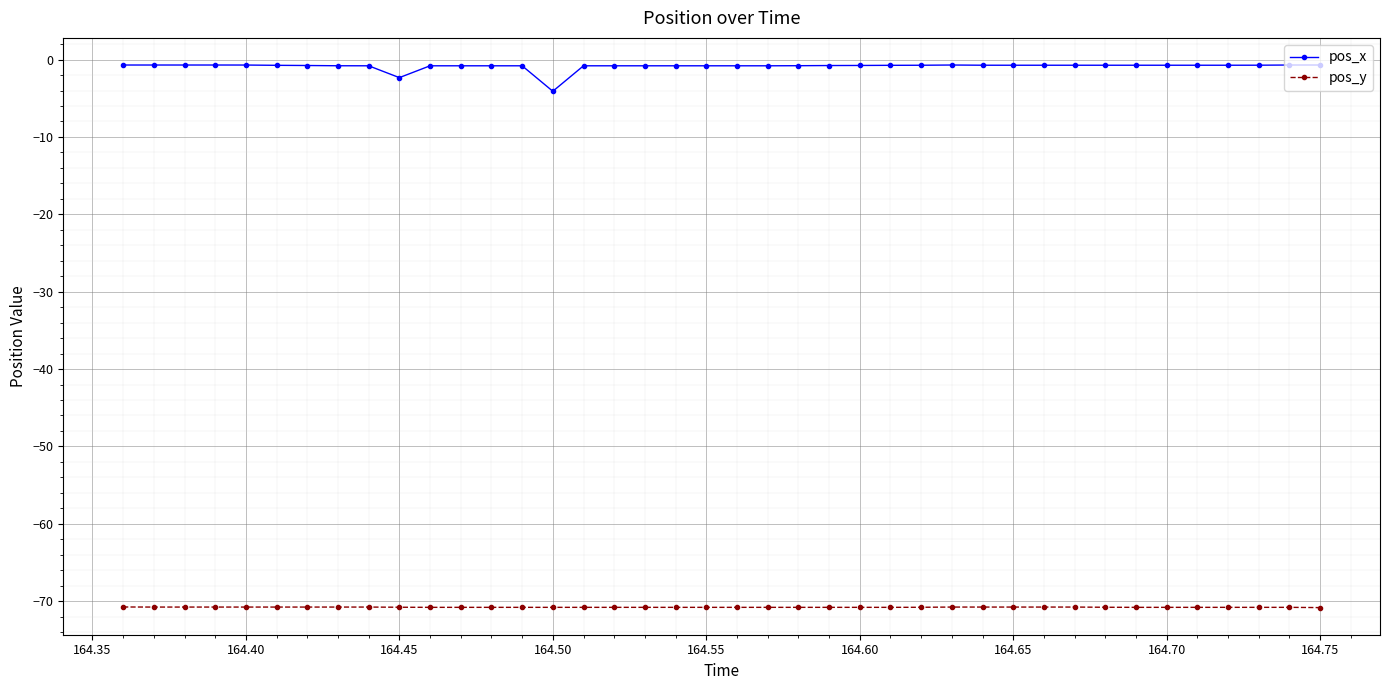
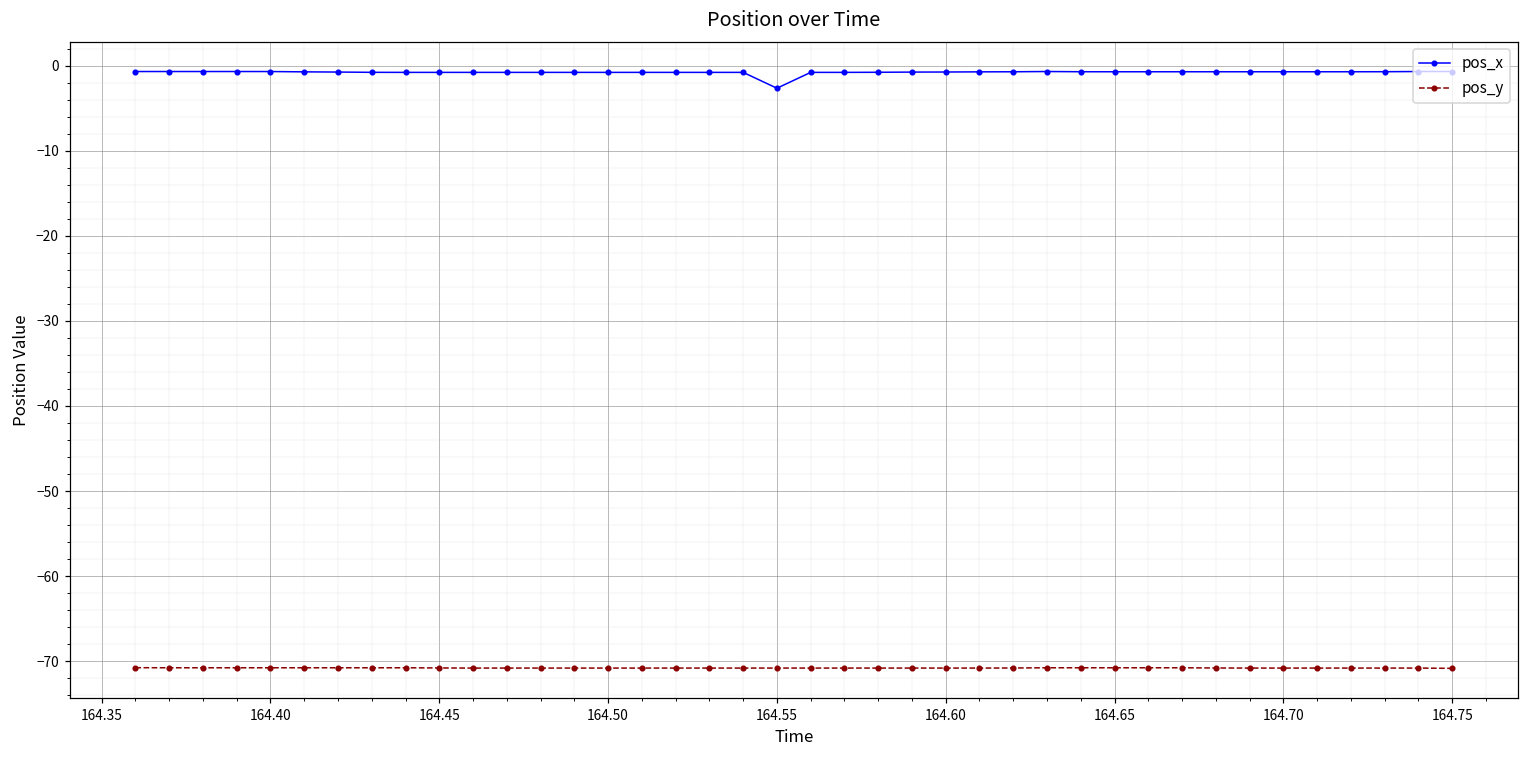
pos_x, 164.45: -2 -> -1
pos_x, 164.50: -4 -> -1
pos_x, 164.55: -1 -> -3
